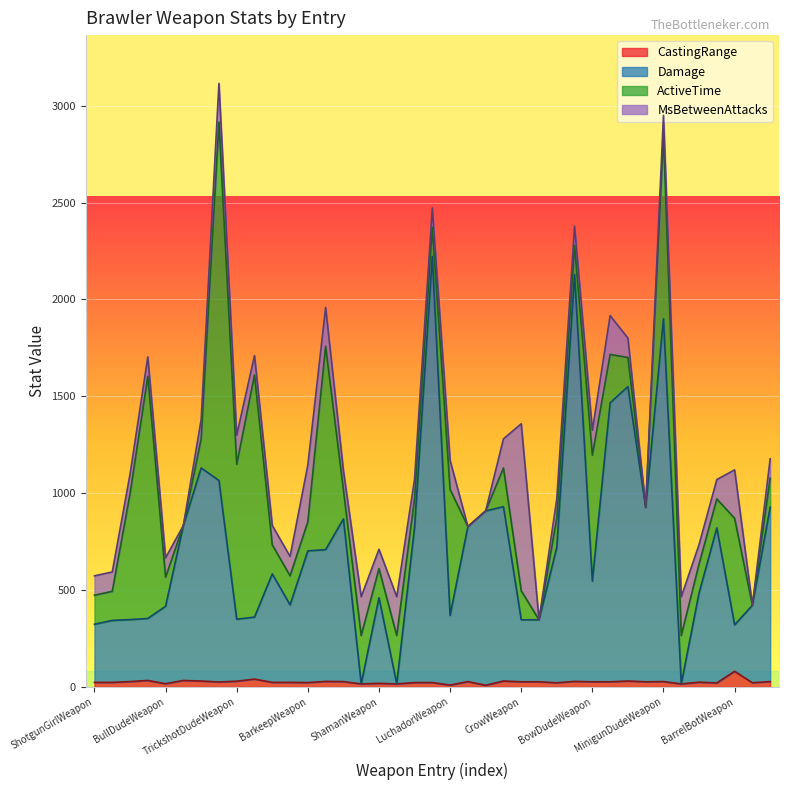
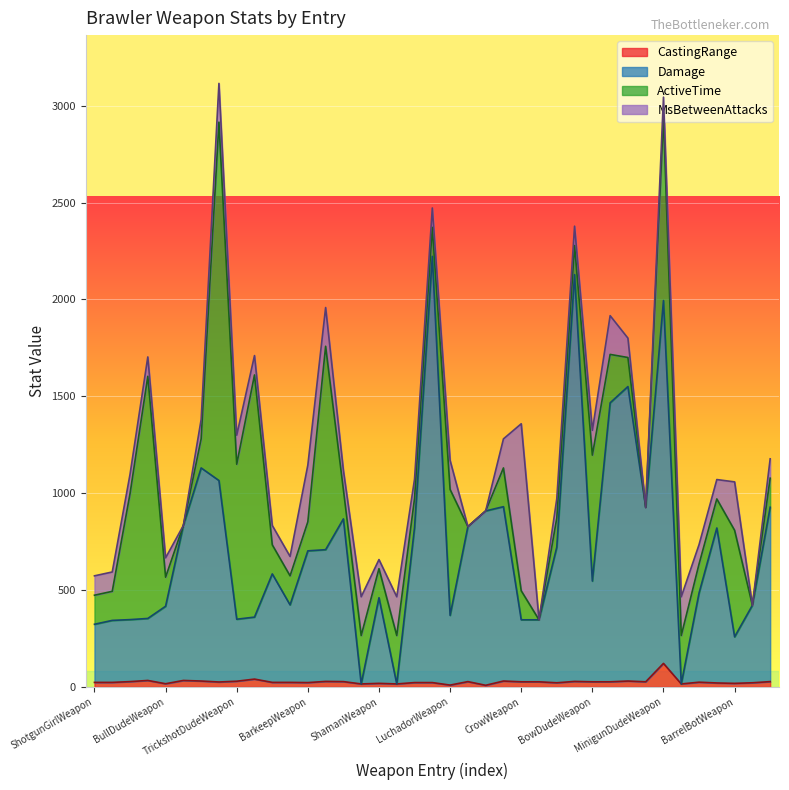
MsBetweenAttacks, ShamanWeapon: 100 -> 50
CastingRange, MinigunDudeWeapon: 30 -> 120
CastingRange, BarrelBotWeapon: 80 -> 20
